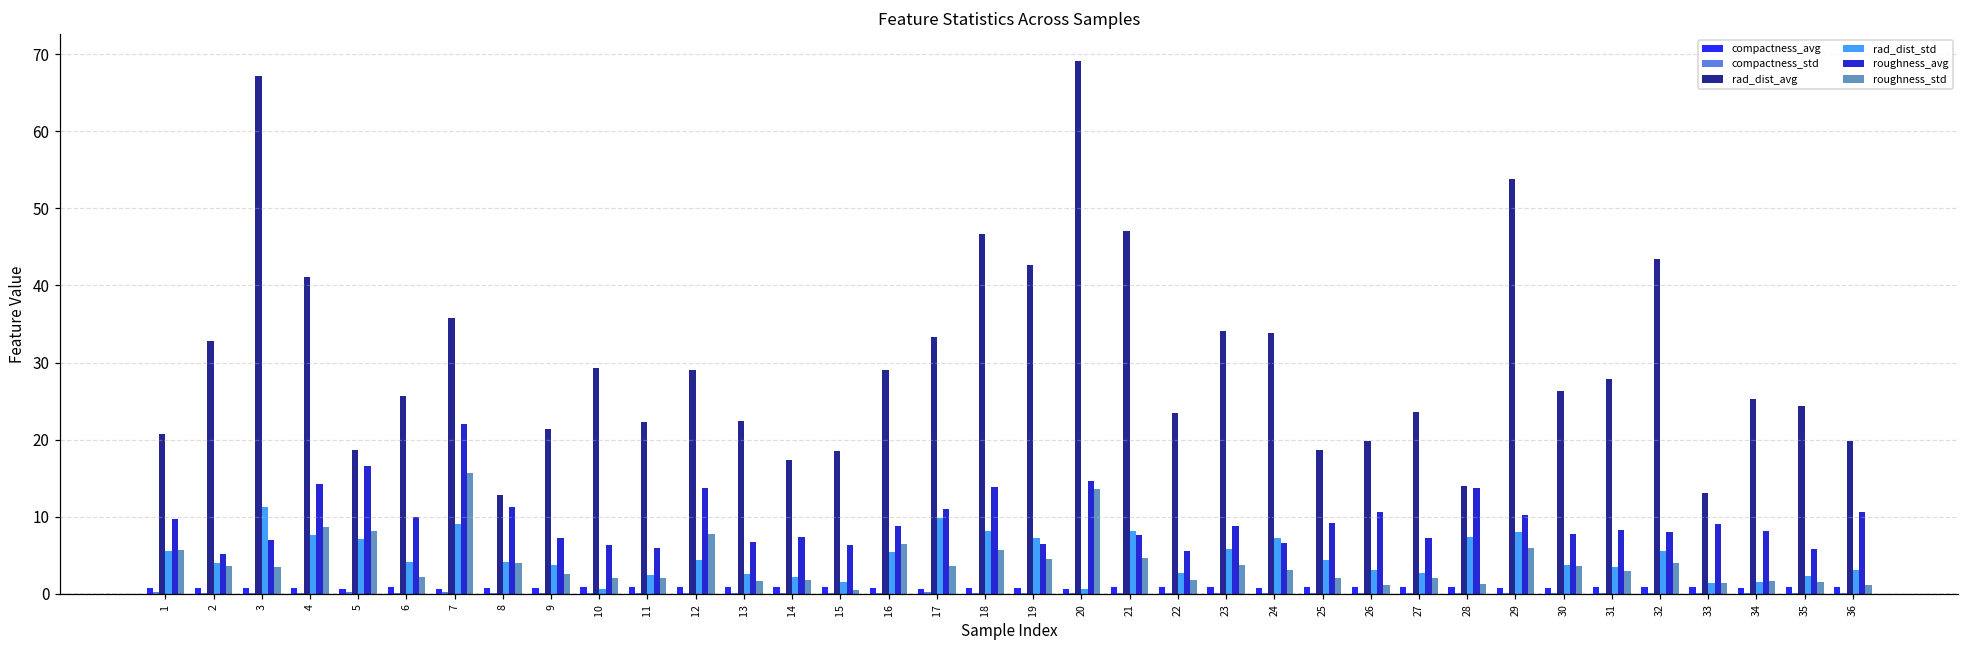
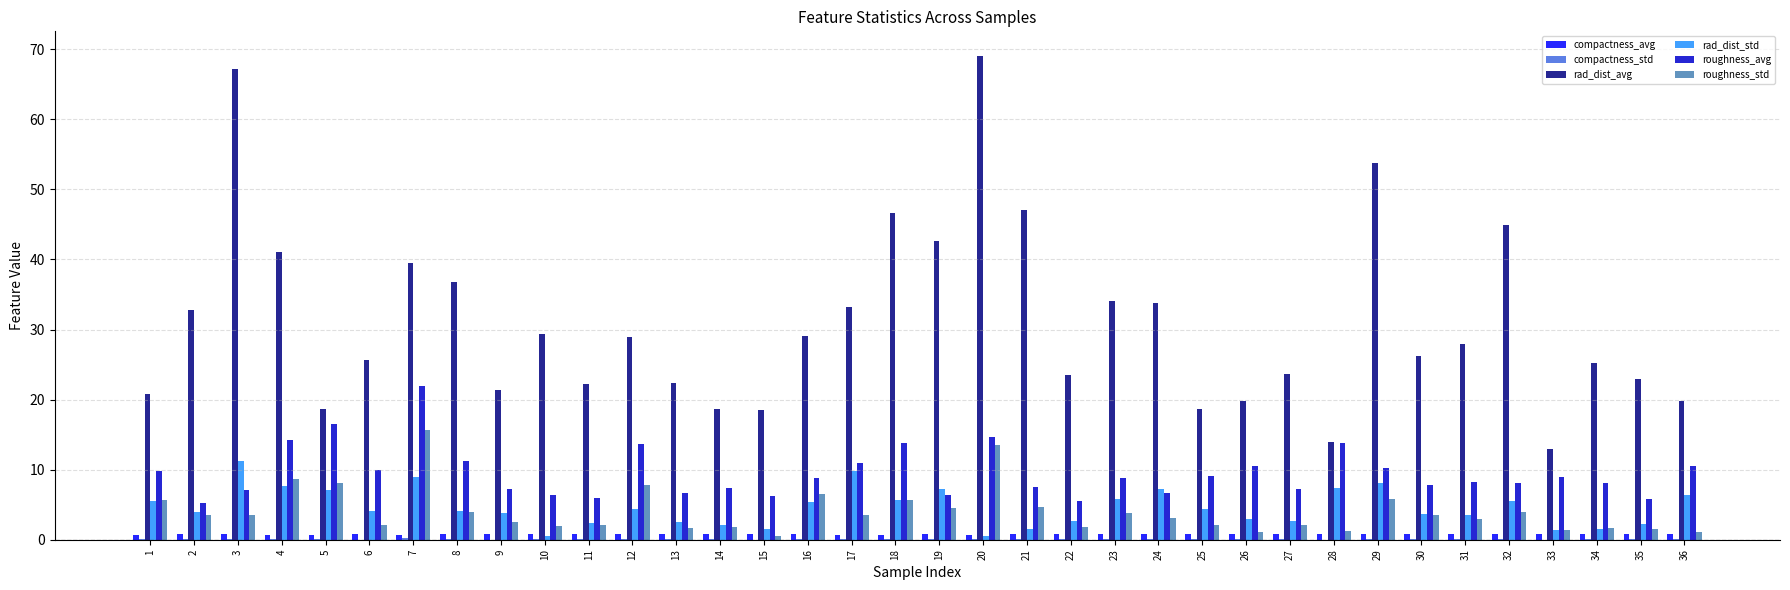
rad_dist_avg, 7: 36 -> 39
rad_dist_avg, 8: 13 -> 37
rad_dist_avg, 14: 17 -> 19
rad_dist_std, 18: 8 -> 6
rad_dist_std, 21: 8 -> 2
rad_dist_avg, 32: 43 -> 45
rad_dist_avg, 35: 24 -> 23
rad_dist_std, 36: 3 -> 6
